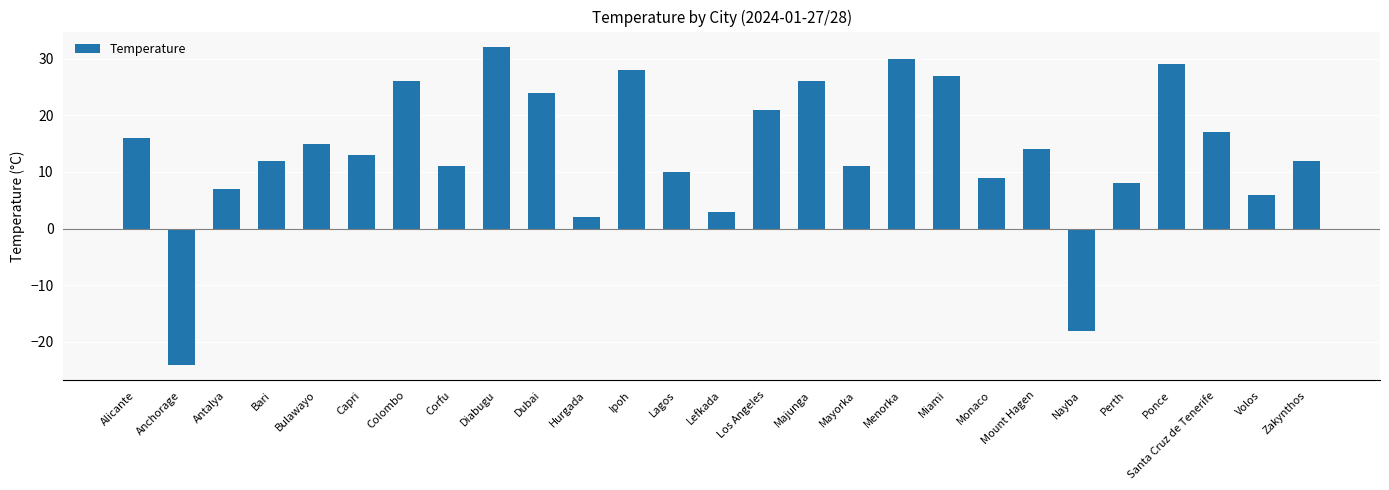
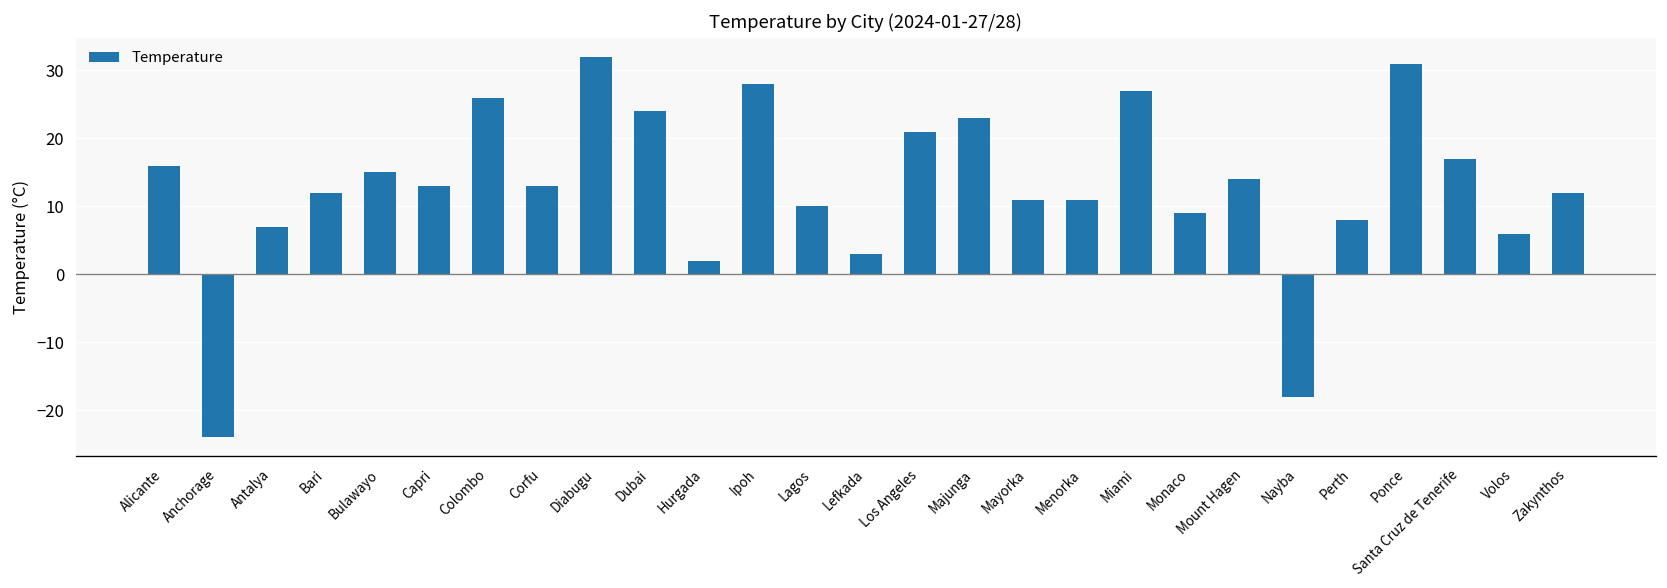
Corfu: 11 -> 13
Majunga: 26 -> 23
Menorka: 30 -> 11
Ponce: 29 -> 31
